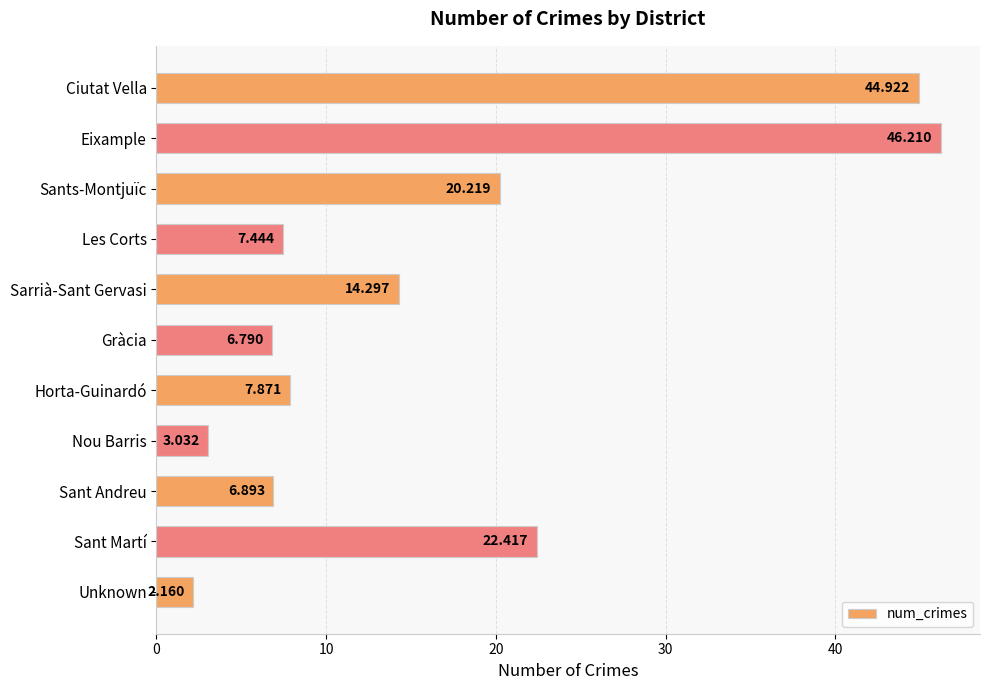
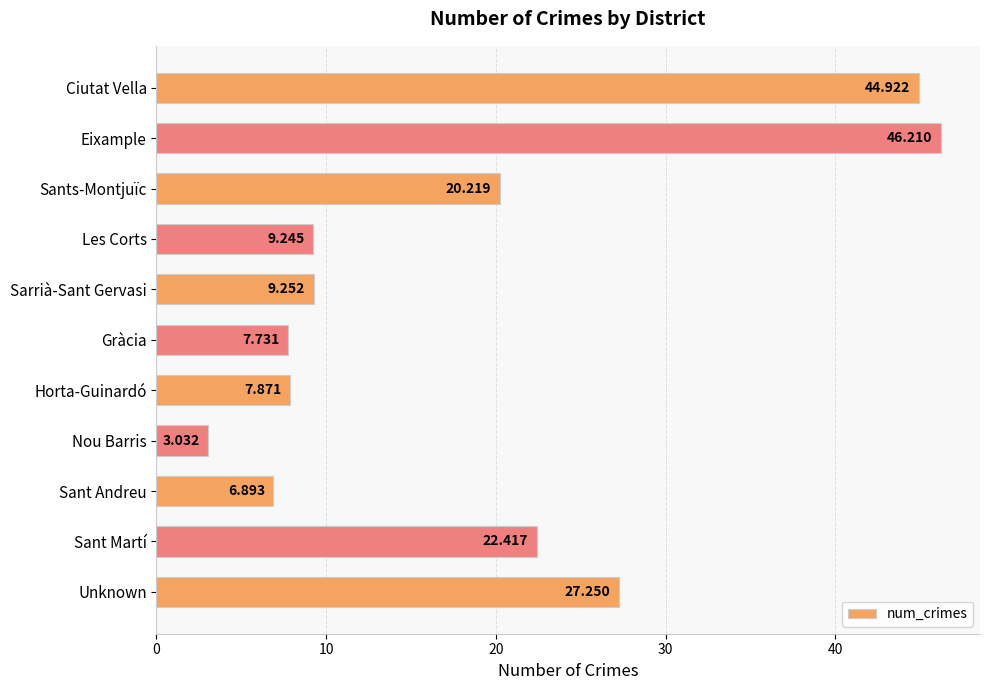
Les Corts: 7.444 -> 9.245
Sarrià-Sant Gervasi: 14.297 -> 9.252
Gràcia: 6.790 -> 7.731
Unknown: 2.160 -> 27.250
